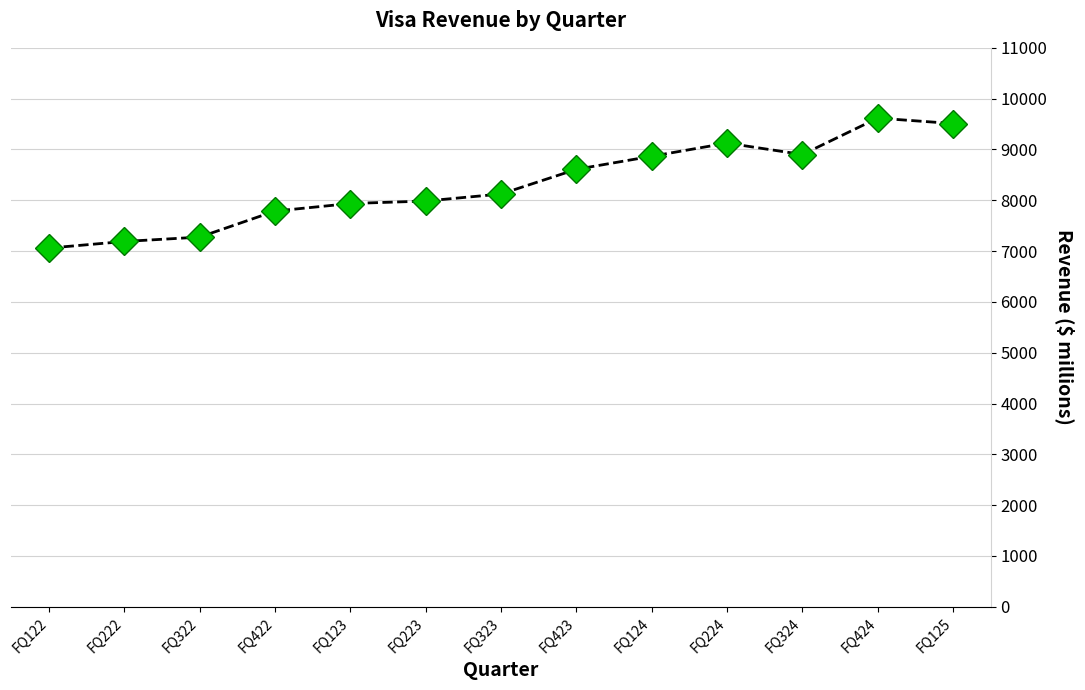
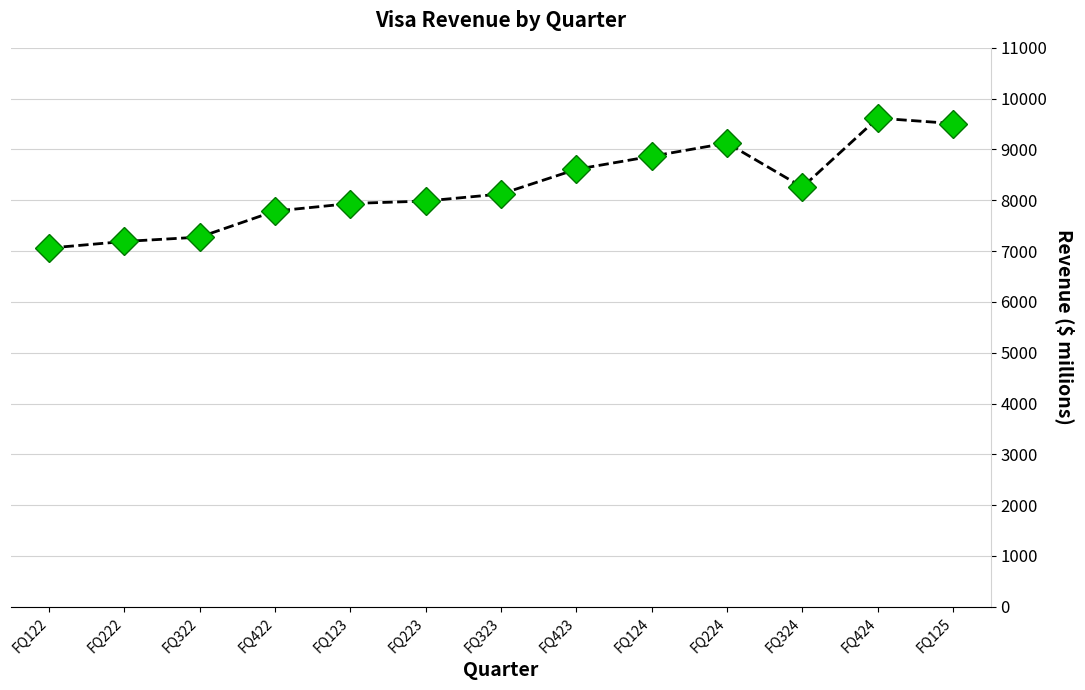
FQ324: 8900 -> 8300
